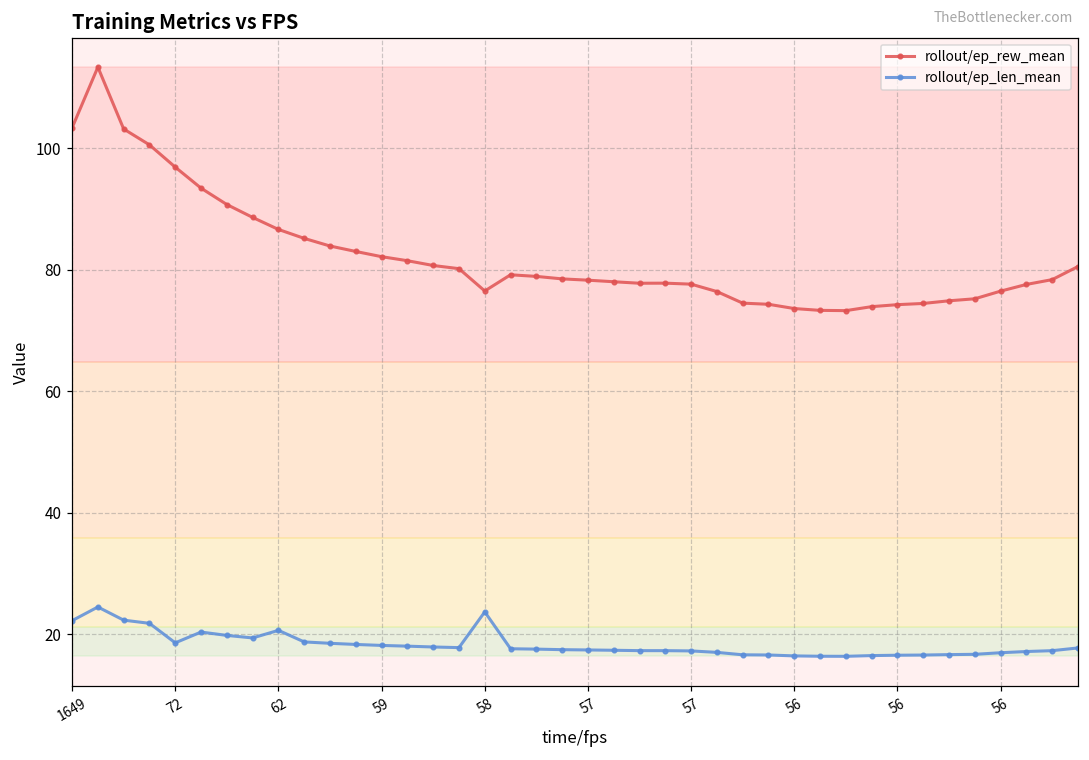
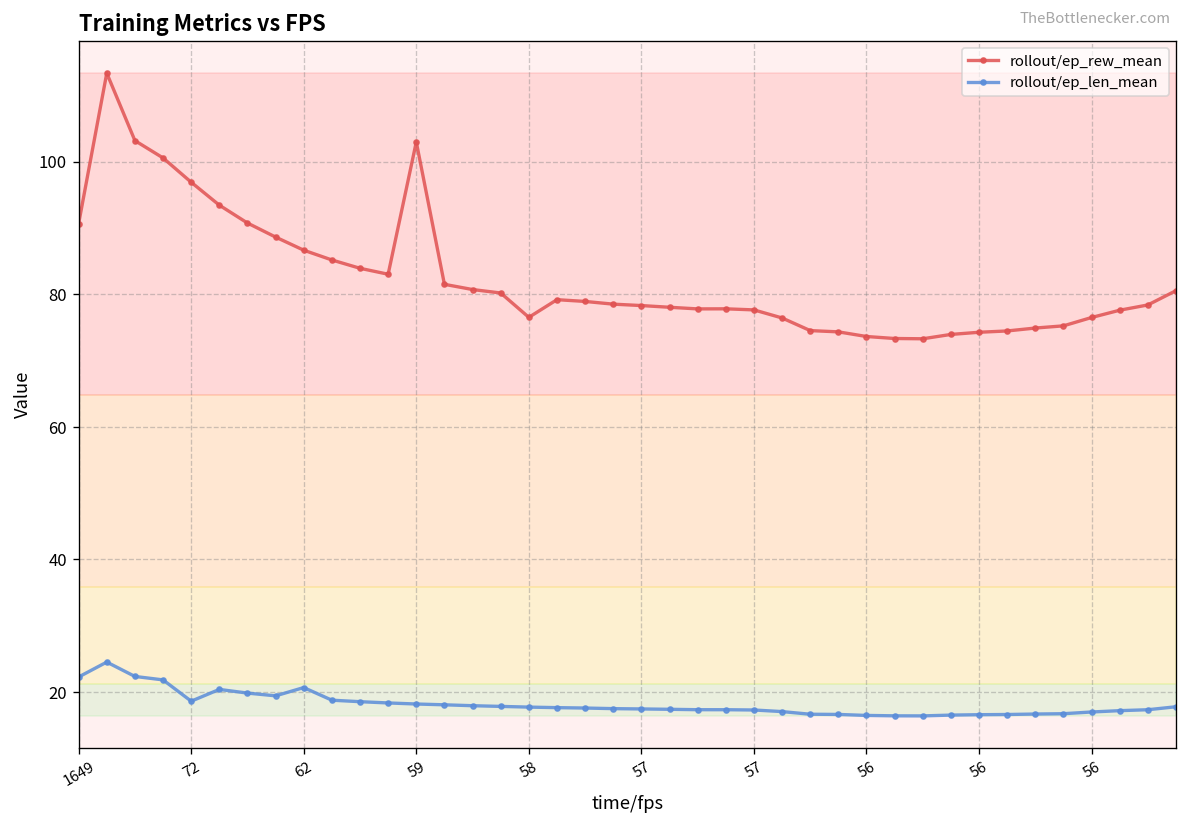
rollout/ep_rew_mean, 1649: 103 -> 91
rollout/ep_rew_mean, 59: 82 -> 103
rollout/ep_len_mean, 58: 24 -> 18
